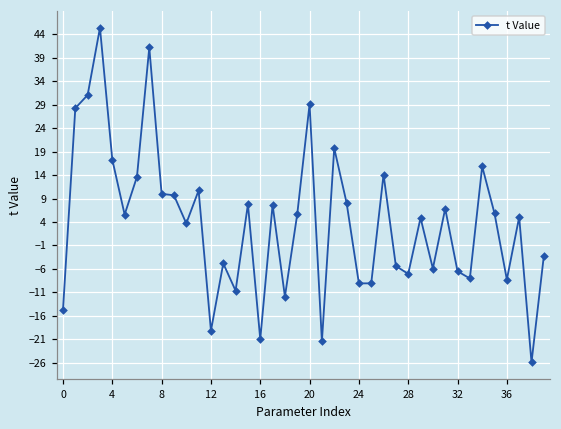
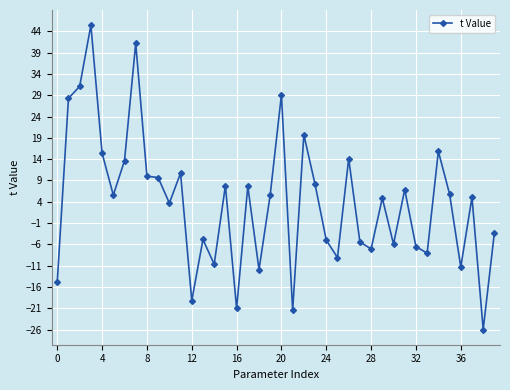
4: 17 -> 15
24: -9 -> -5
36: -8 -> -11
